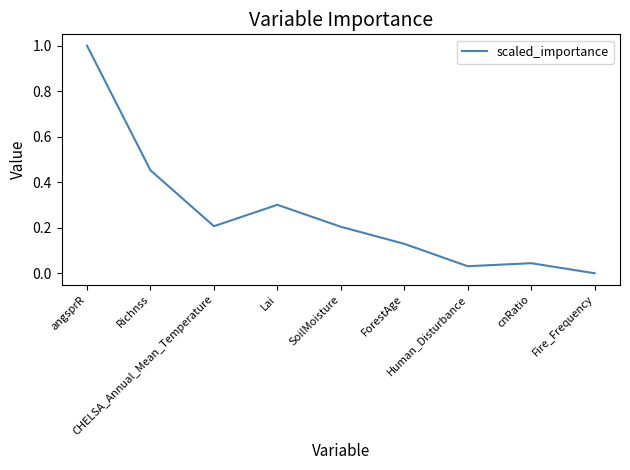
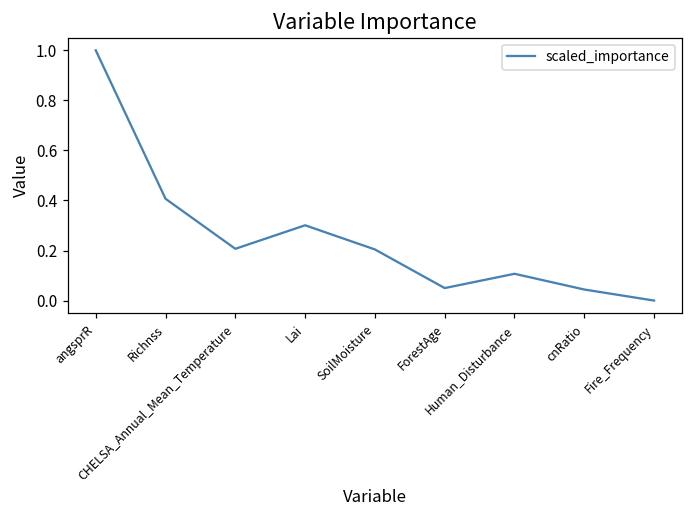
Richnss: 0.45 -> 0.41
ForestAge: 0.13 -> 0.05
Human_Disturbance: 0.03 -> 0.11
